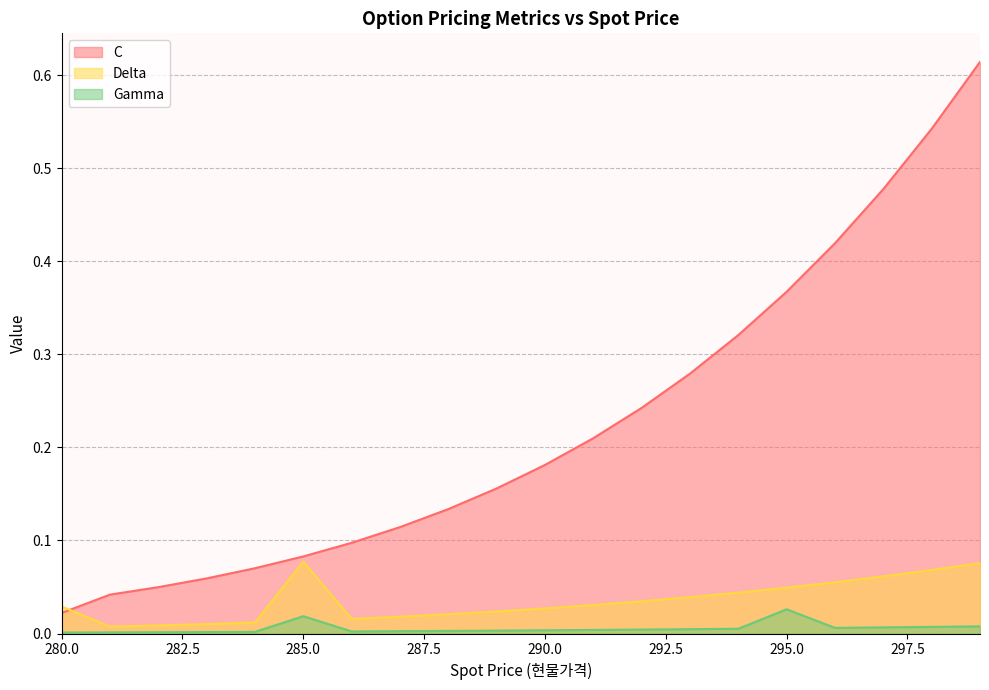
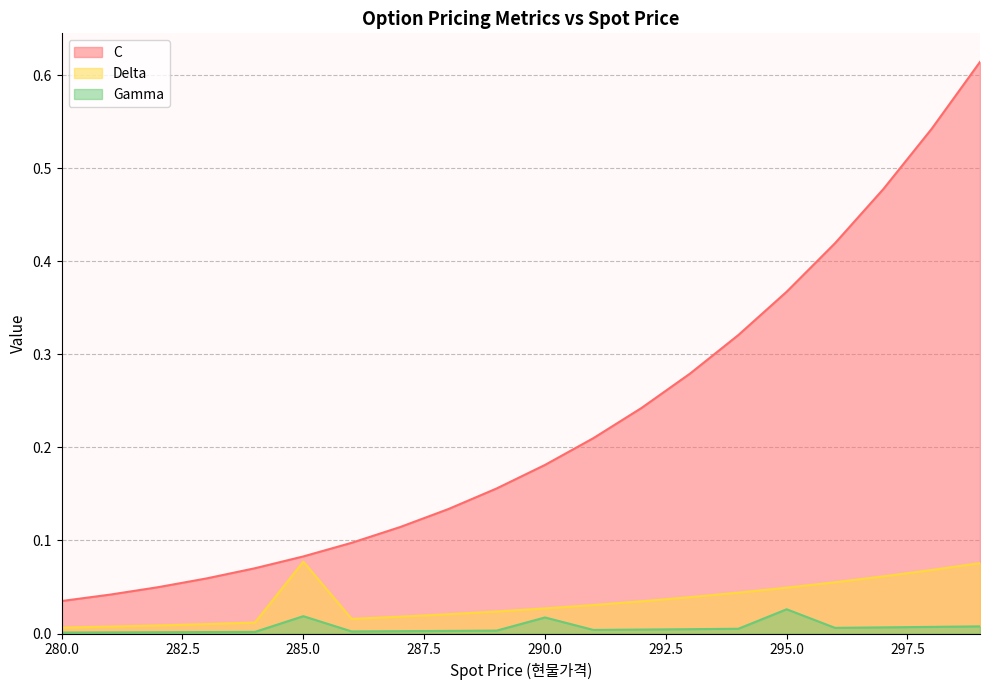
C, 280.0: 0.02 -> 0.03
Delta, 280.0: 0.03 -> 0.01
Gamma, 290.0: 0.00 -> 0.02
